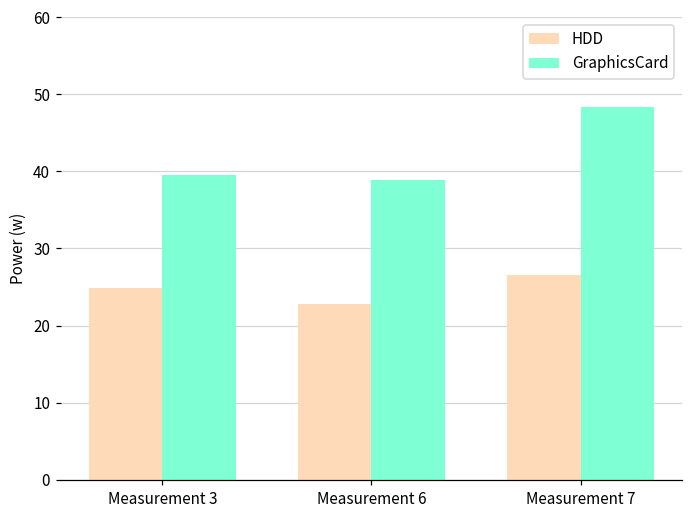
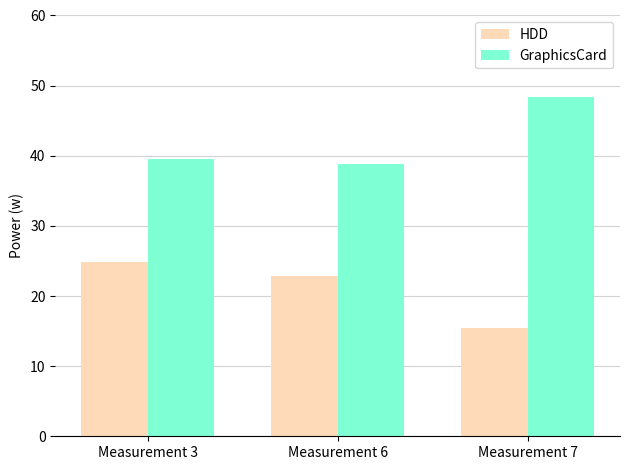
HDD, Measurement 7: 27 -> 15
